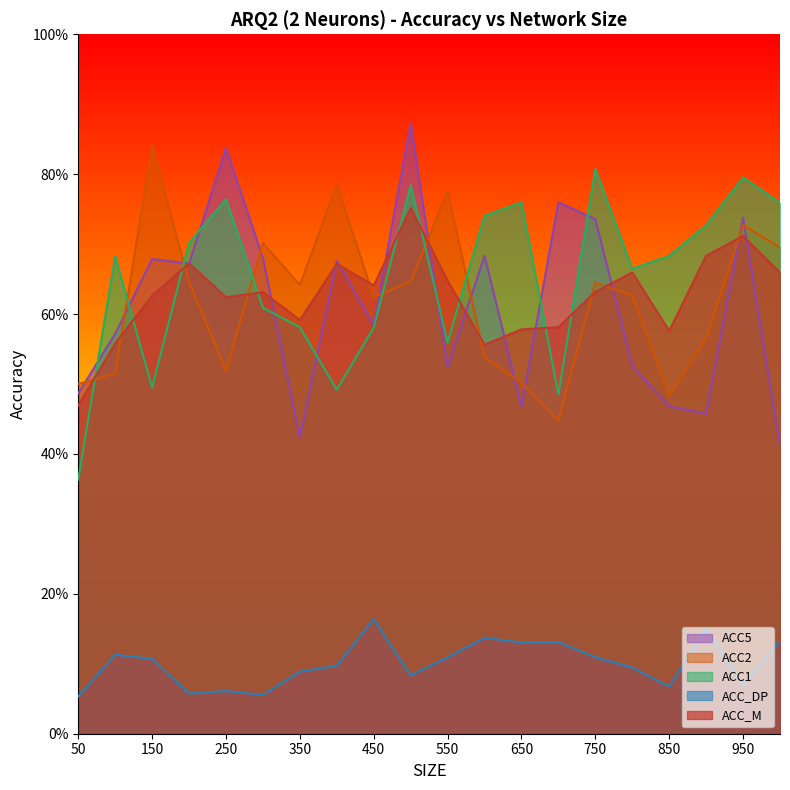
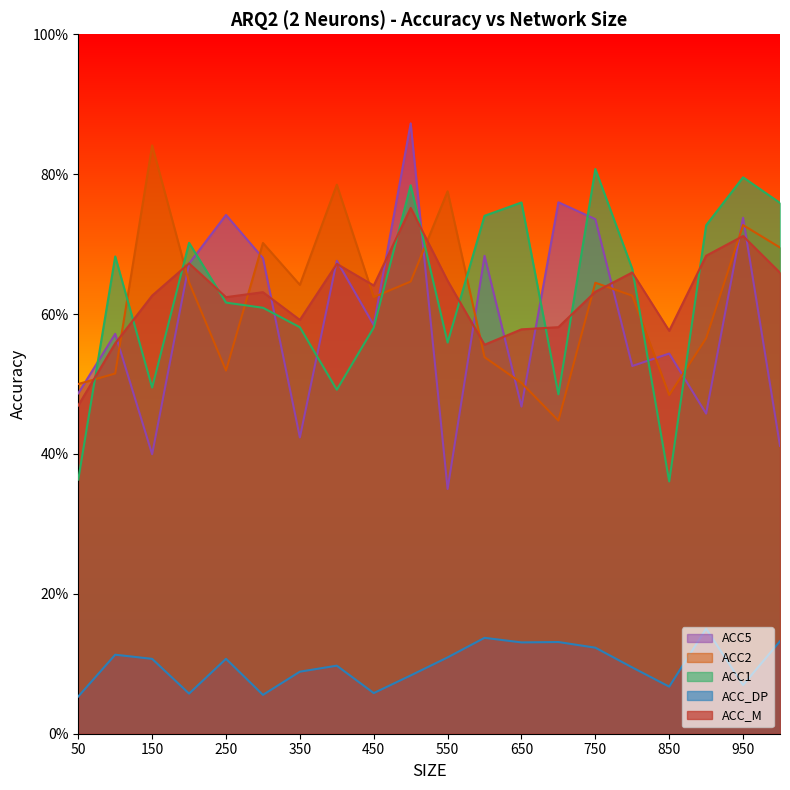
ACC5, 150: 68% -> 40%
ACC5, 250: 84% -> 74%
ACC1, 250: 76% -> 62%
ACC_DP, 250: 6% -> 11%
ACC_DP, 450: 16% -> 6%
ACC5, 550: 52% -> 35%
ACC_DP, 750: 11% -> 12%
ACC5, 850: 47% -> 54%
ACC1, 850: 68% -> 36%
